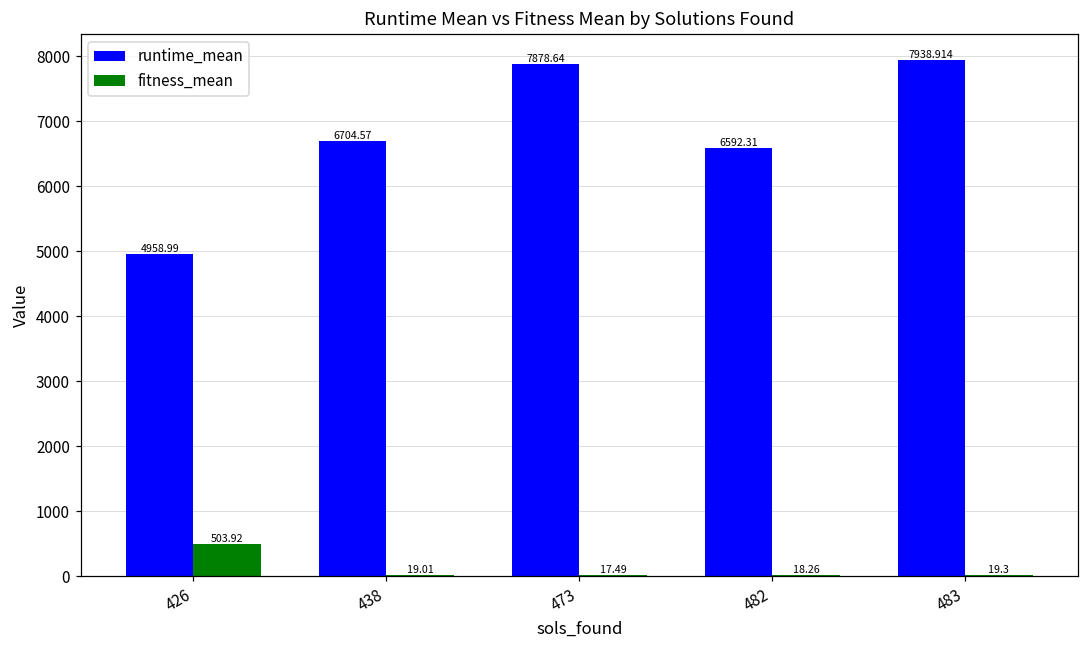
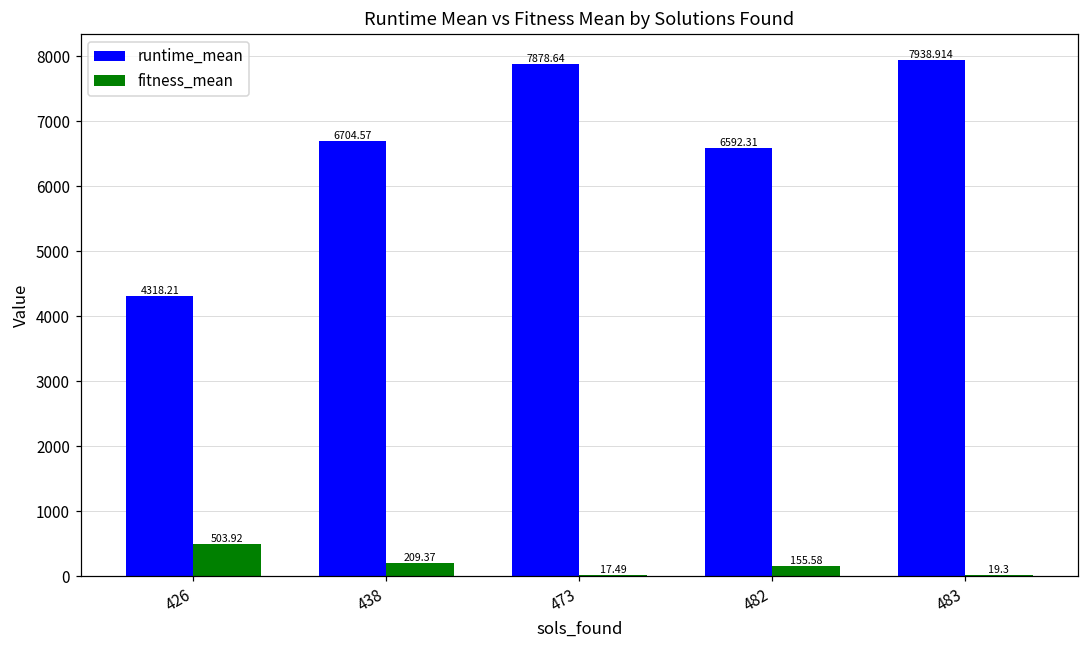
runtime_mean, 426: 4958.99 -> 4318.21
fitness_mean, 438: 19.01 -> 209.37
fitness_mean, 482: 18.26 -> 155.58
